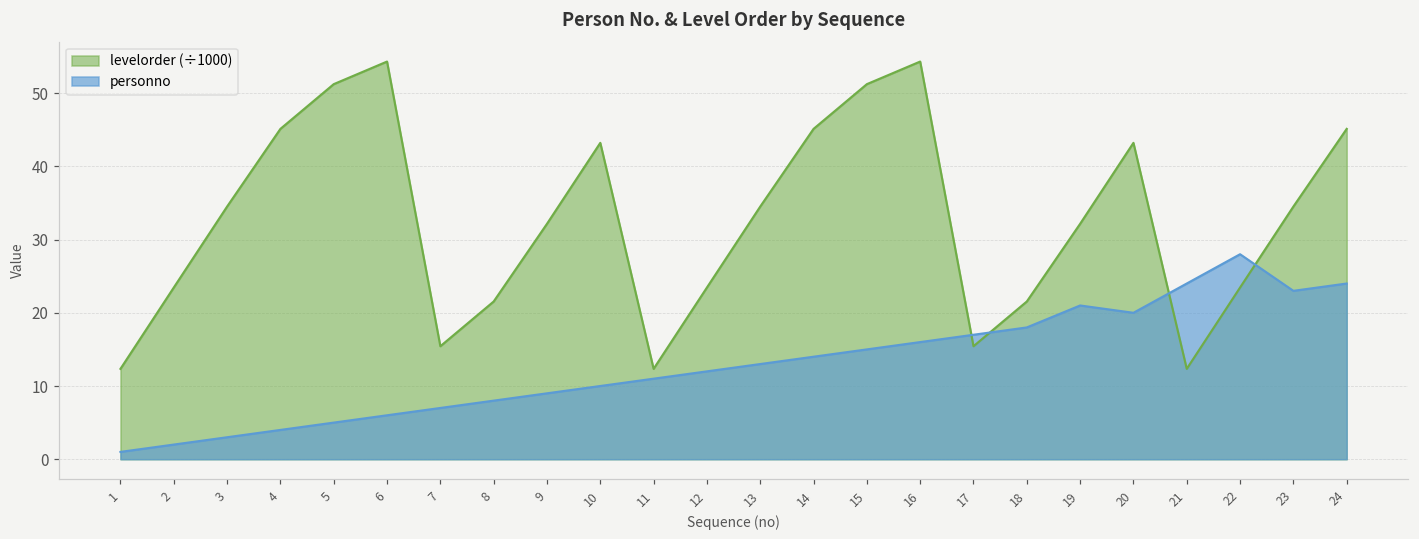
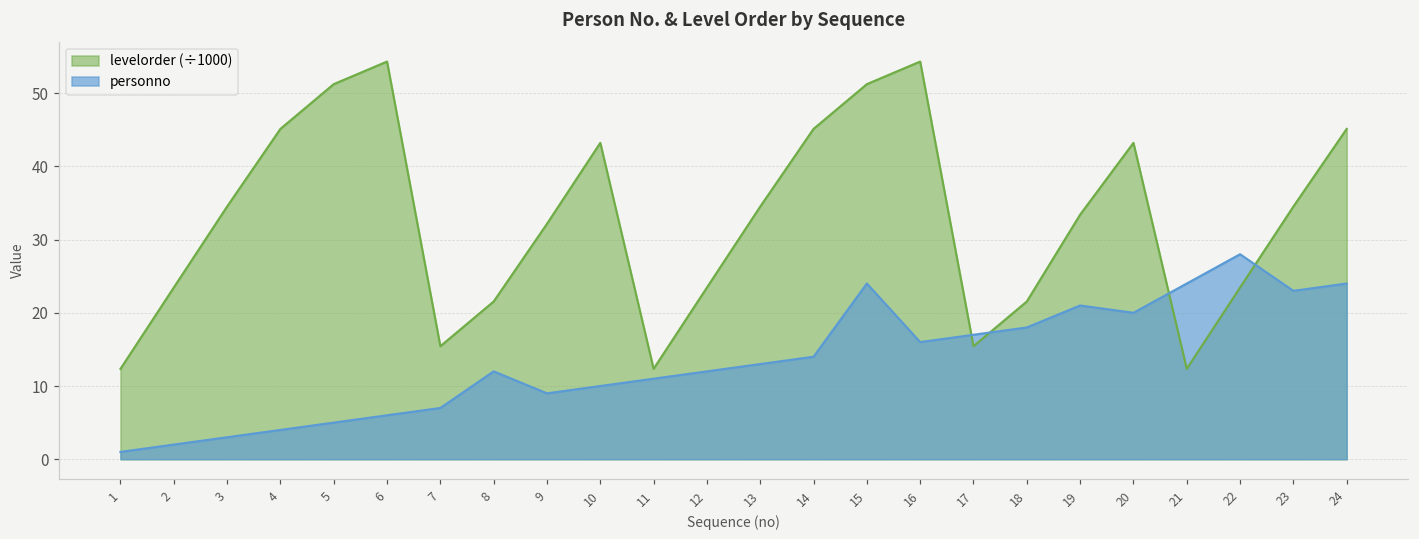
personno, 8: 8 -> 12
personno, 15: 15 -> 24
levelorder (÷1000), 19: 32 -> 33
